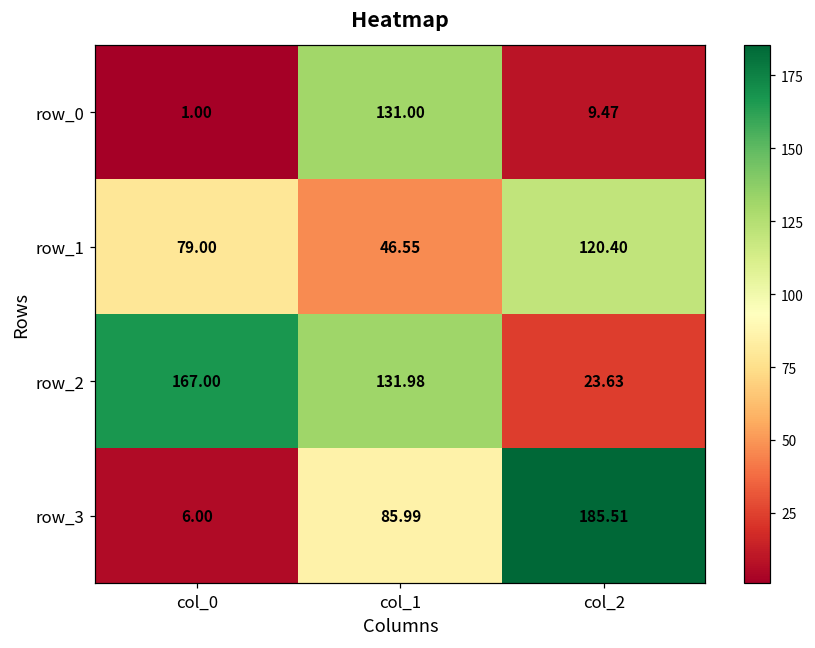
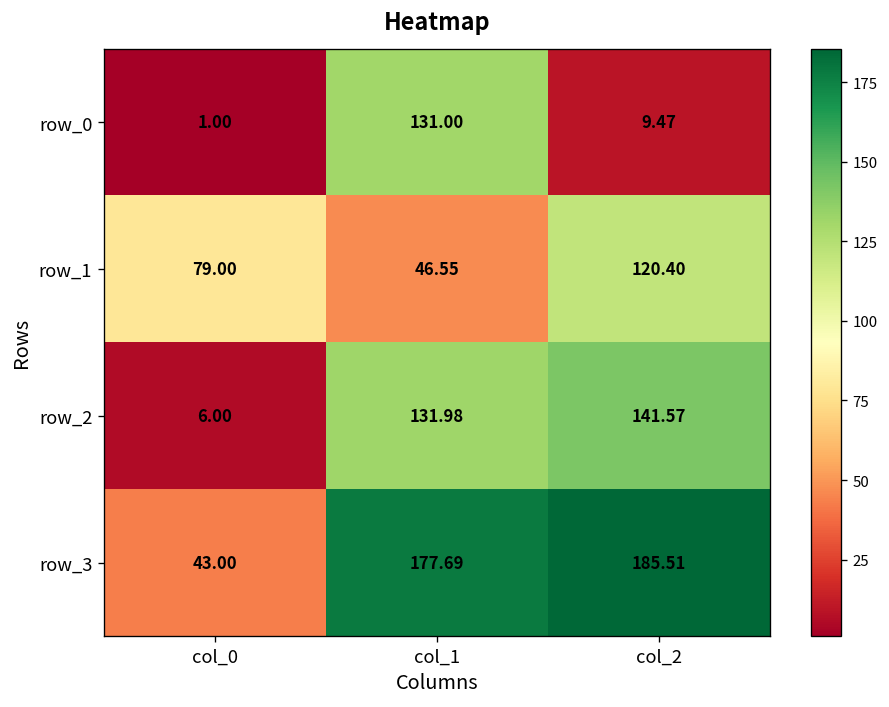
row_2, col_0: 167.00 -> 6.00
row_2, col_2: 23.63 -> 141.57
row_3, col_0: 6.00 -> 43.00
row_3, col_1: 85.99 -> 177.69
